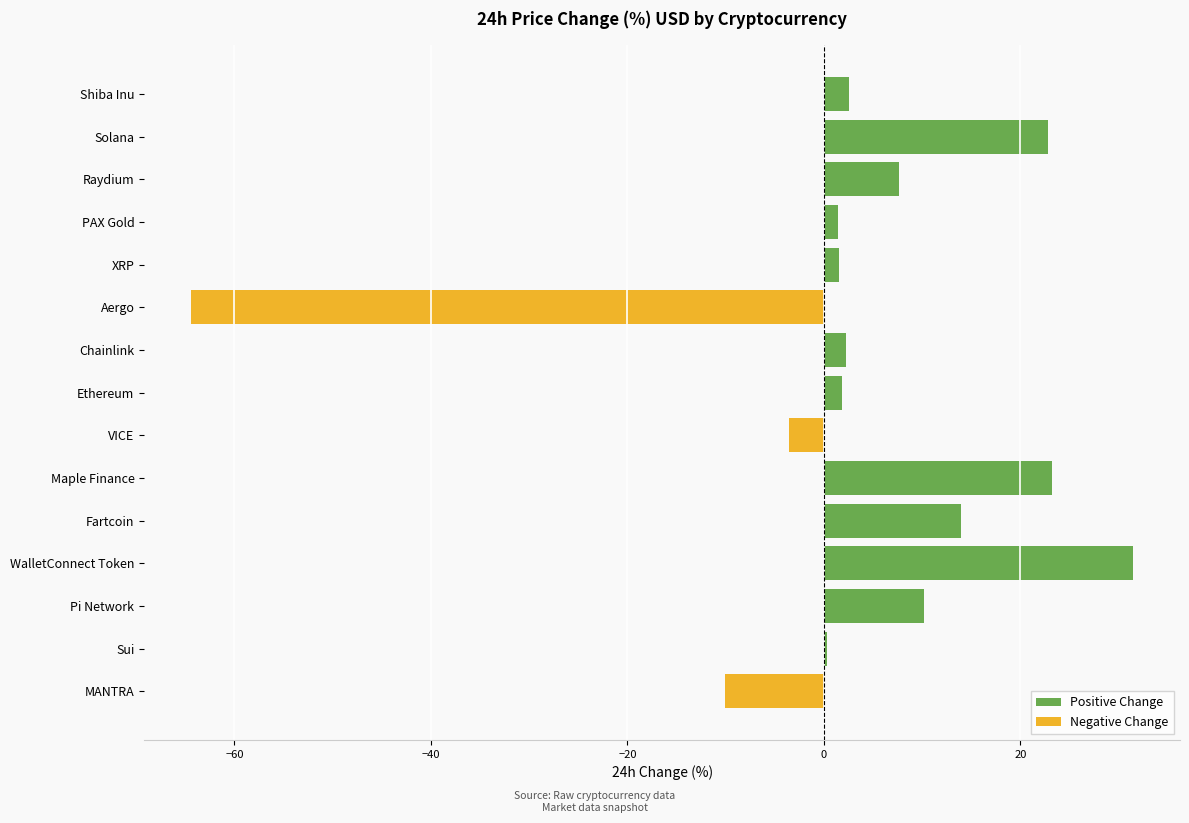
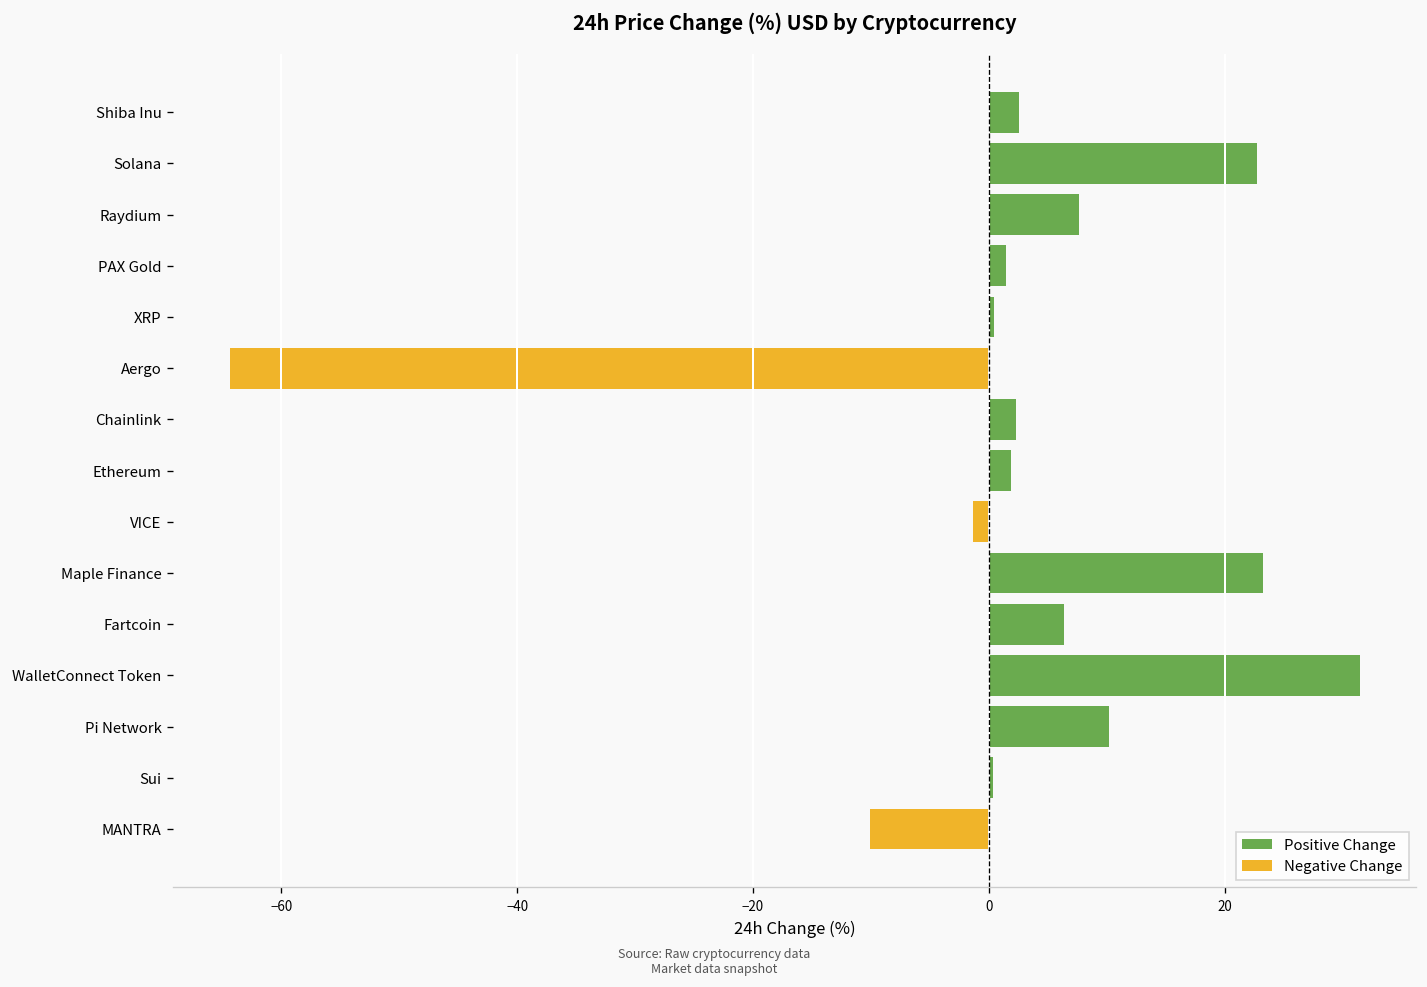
Positive Change, XRP: 2 -> 0
Negative Change, VICE: -4 -> -1
Positive Change, Fartcoin: 14 -> 6
